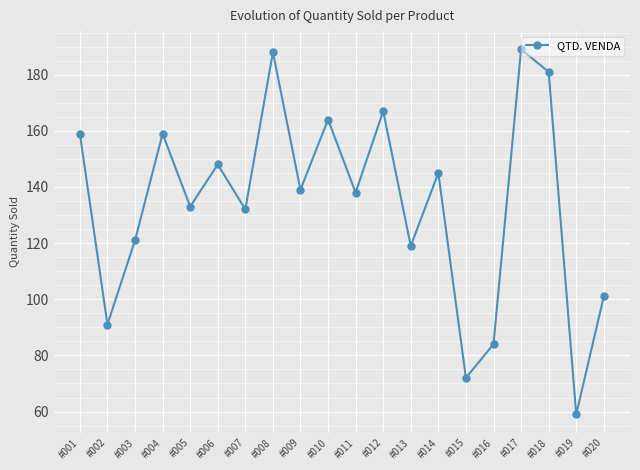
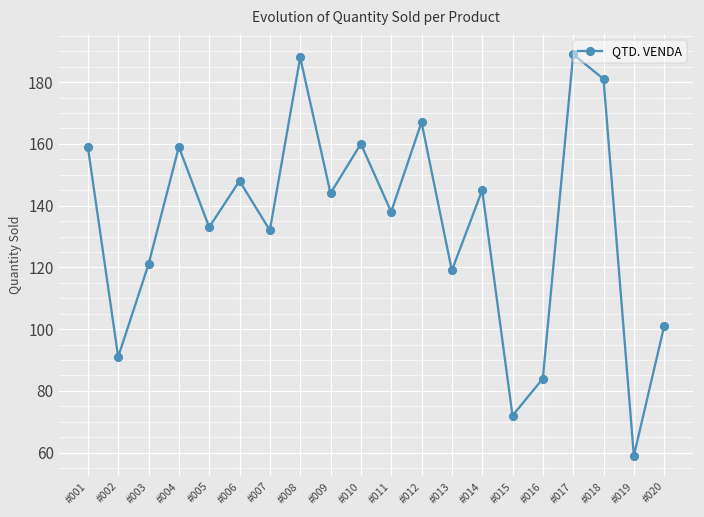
#009: 139 -> 144
#010: 164 -> 160
